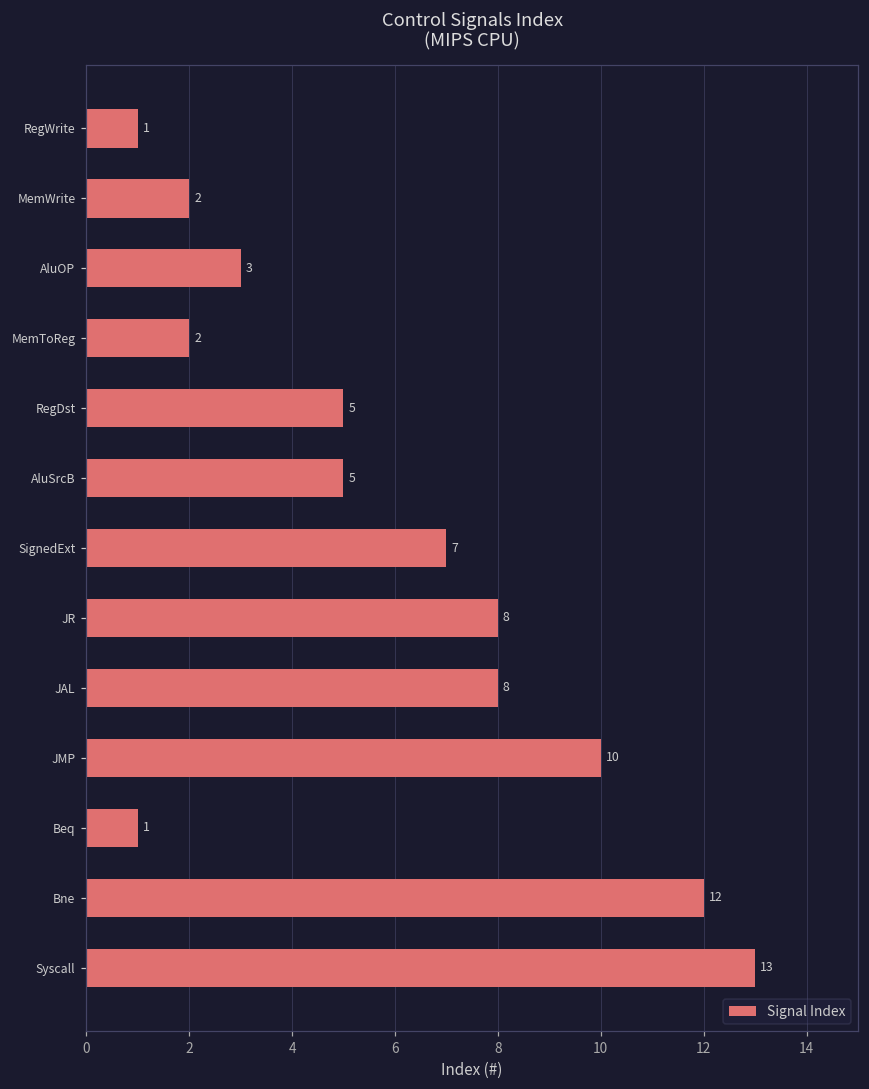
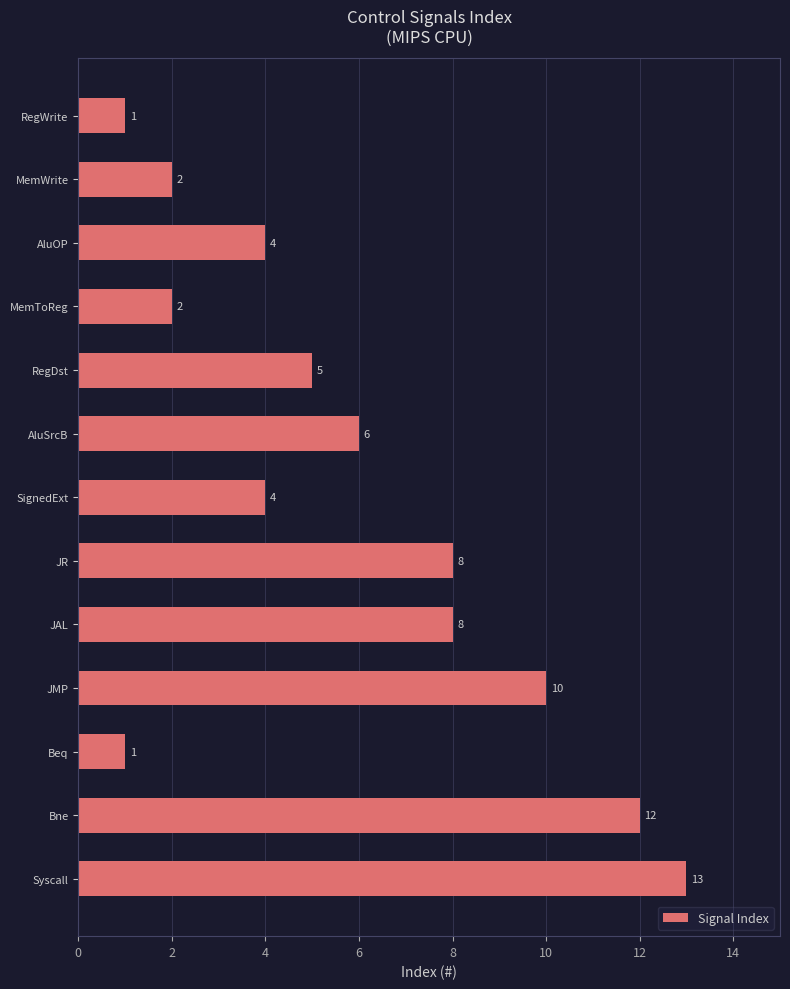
AluOP: 3 -> 4
AluSrcB: 5 -> 6
SignedExt: 7 -> 4
